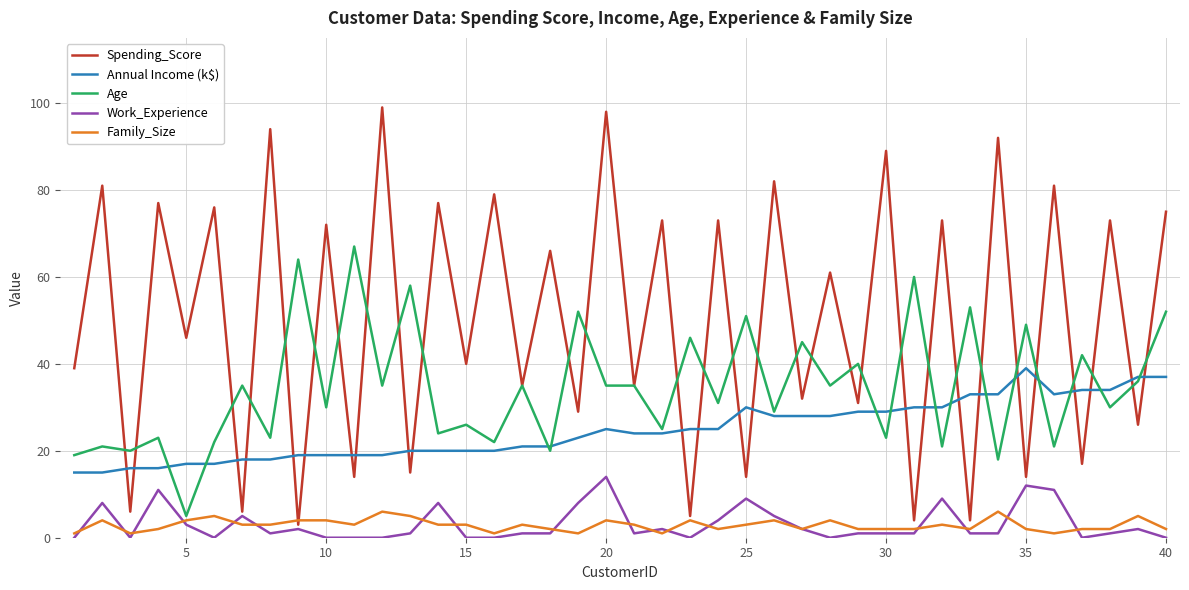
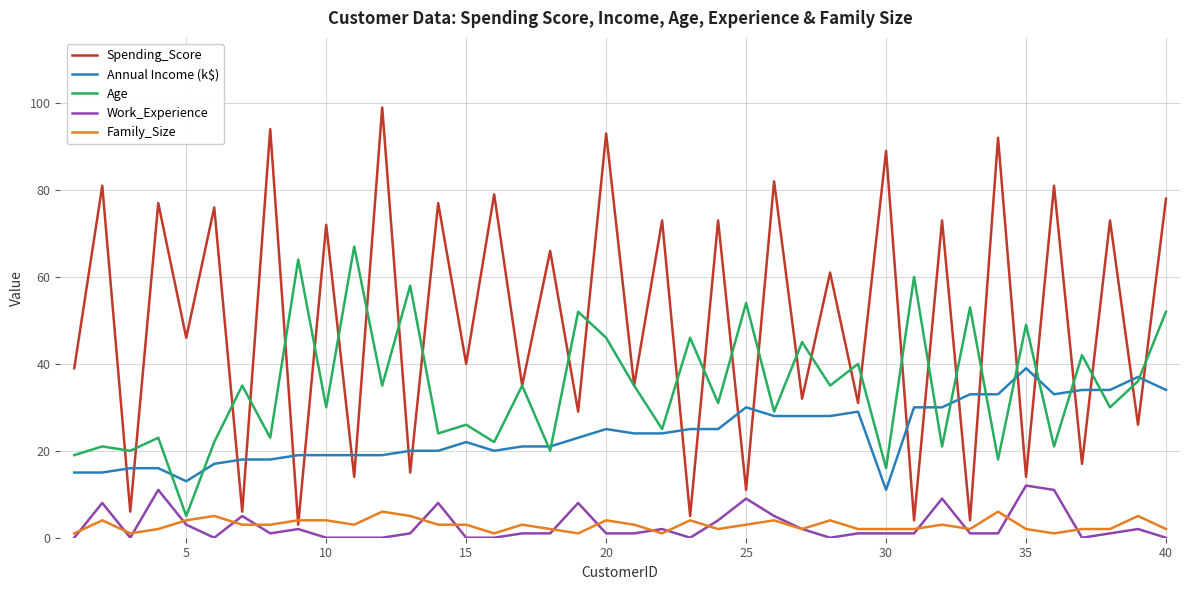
Annual Income (k$), 5: 17 -> 13
Annual Income (k$), 15: 20 -> 22
Spending_Score, 20: 98 -> 93
Age, 20: 35 -> 46
Work_Experience, 20: 14 -> 1
Spending_Score, 25: 14 -> 11
Age, 25: 51 -> 54
Annual Income (k$), 30: 29 -> 11
Age, 30: 23 -> 16
Spending_Score, 40: 75 -> 78
Annual Income (k$), 40: 37 -> 34
